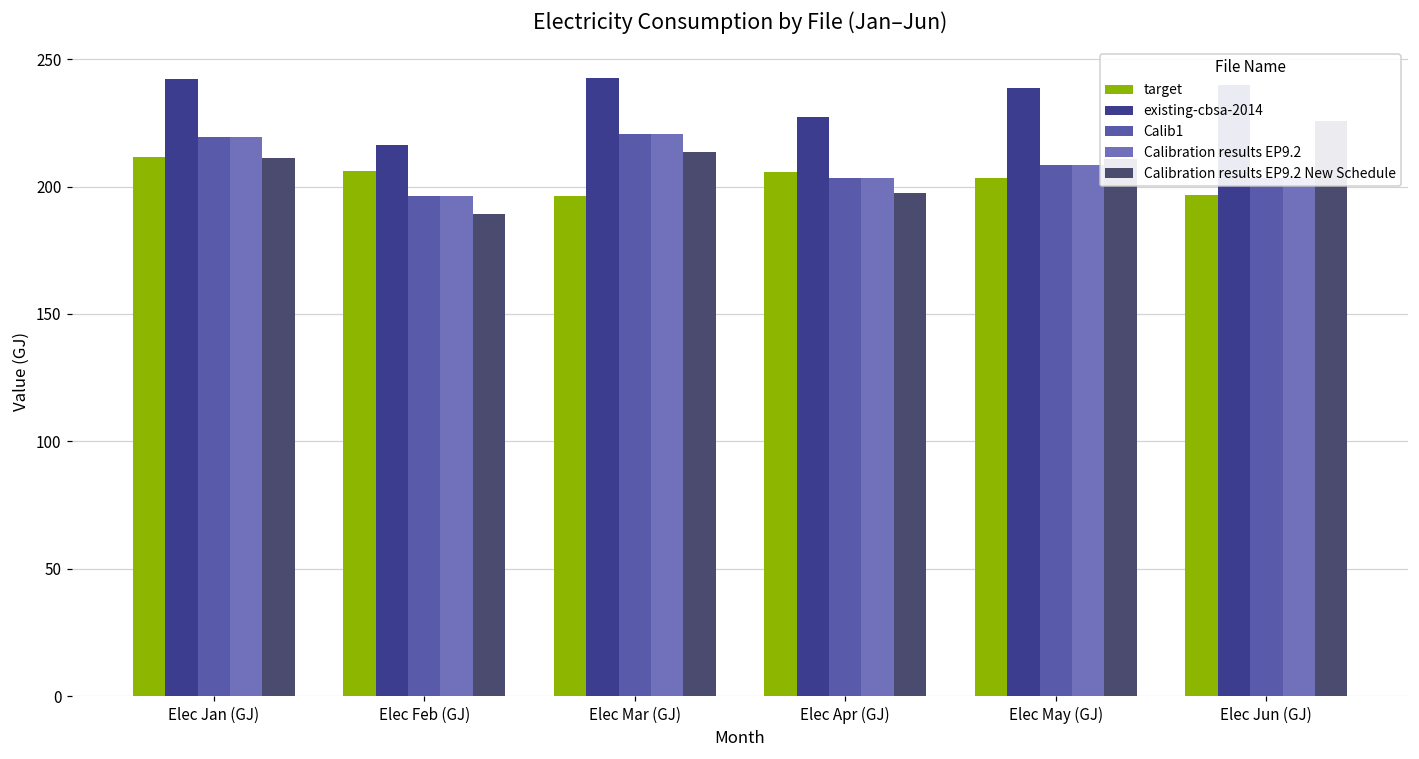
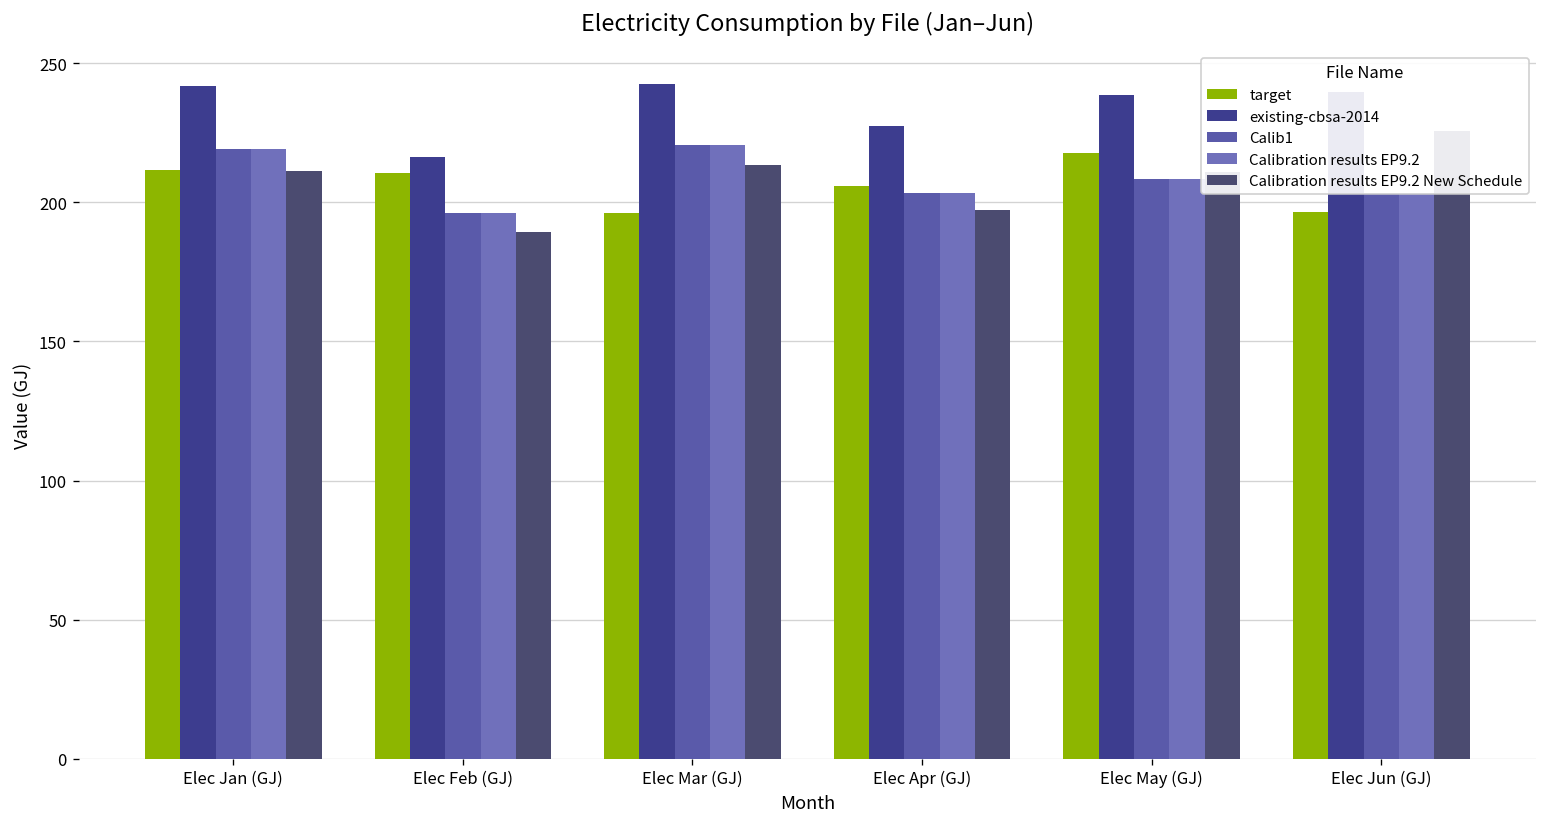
target, Elec Feb (GJ): 206 -> 210
target, Elec May (GJ): 204 -> 218
